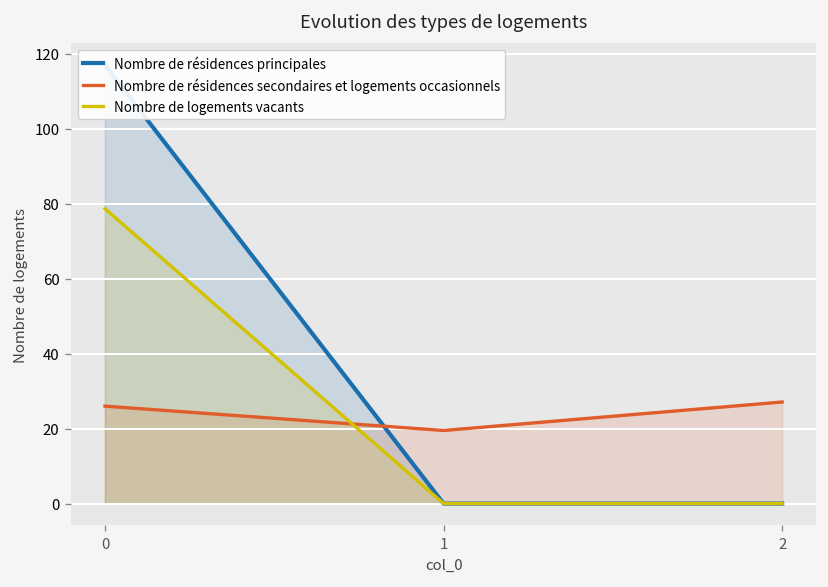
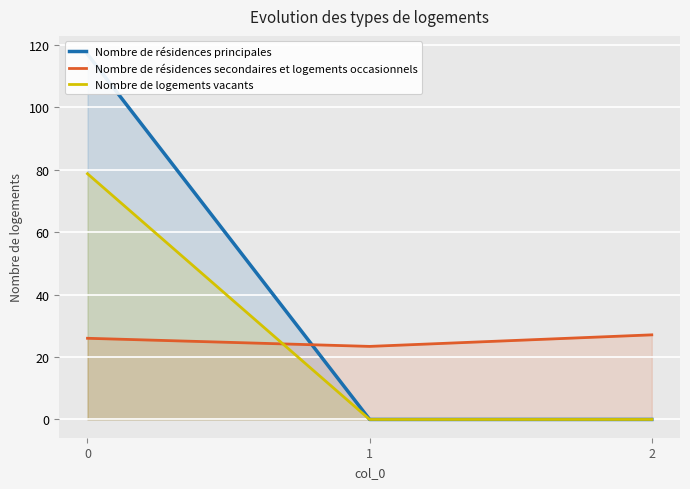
Nombre de résidences secondaires et logements occasionnels, 1: 20 -> 23
